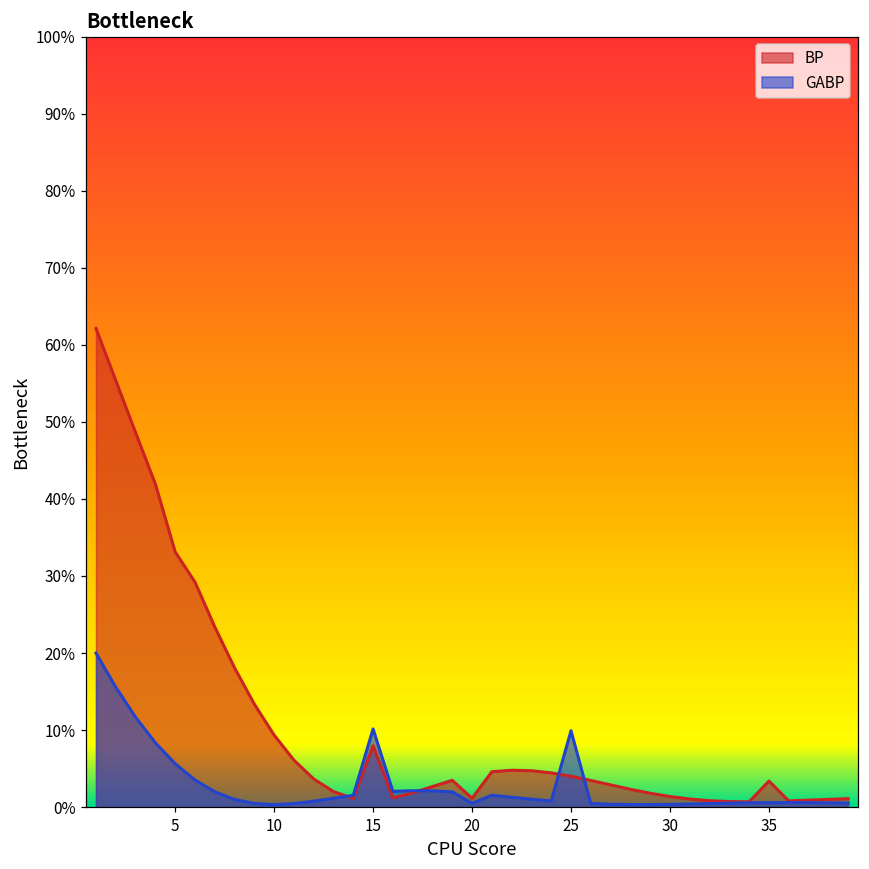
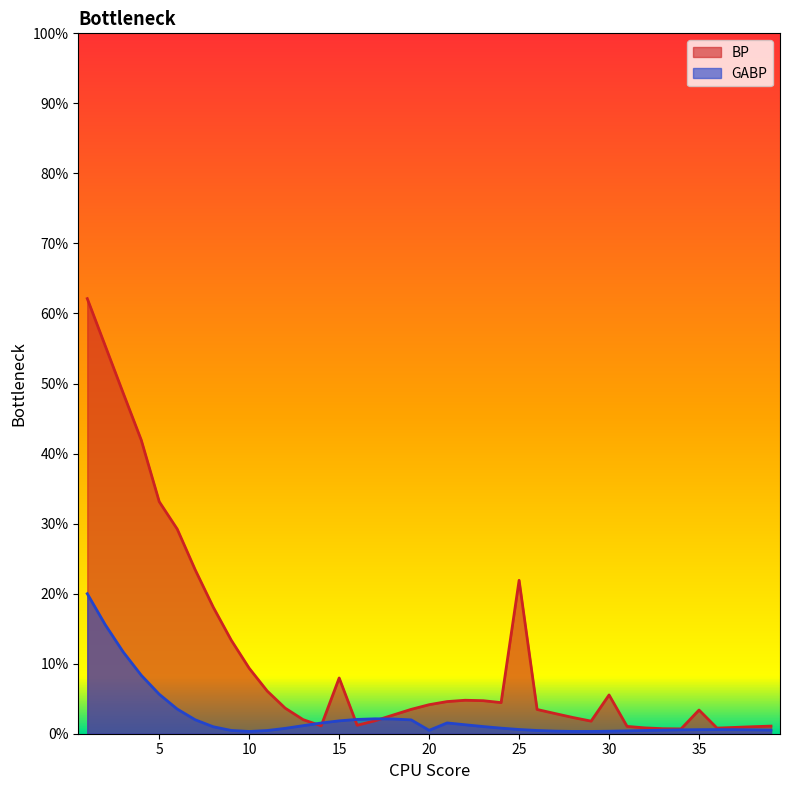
GABP, 15: 10% -> 2%
BP, 20: 1% -> 4%
BP, 25: 4% -> 22%
GABP, 25: 10% -> 1%
BP, 30: 1% -> 6%
